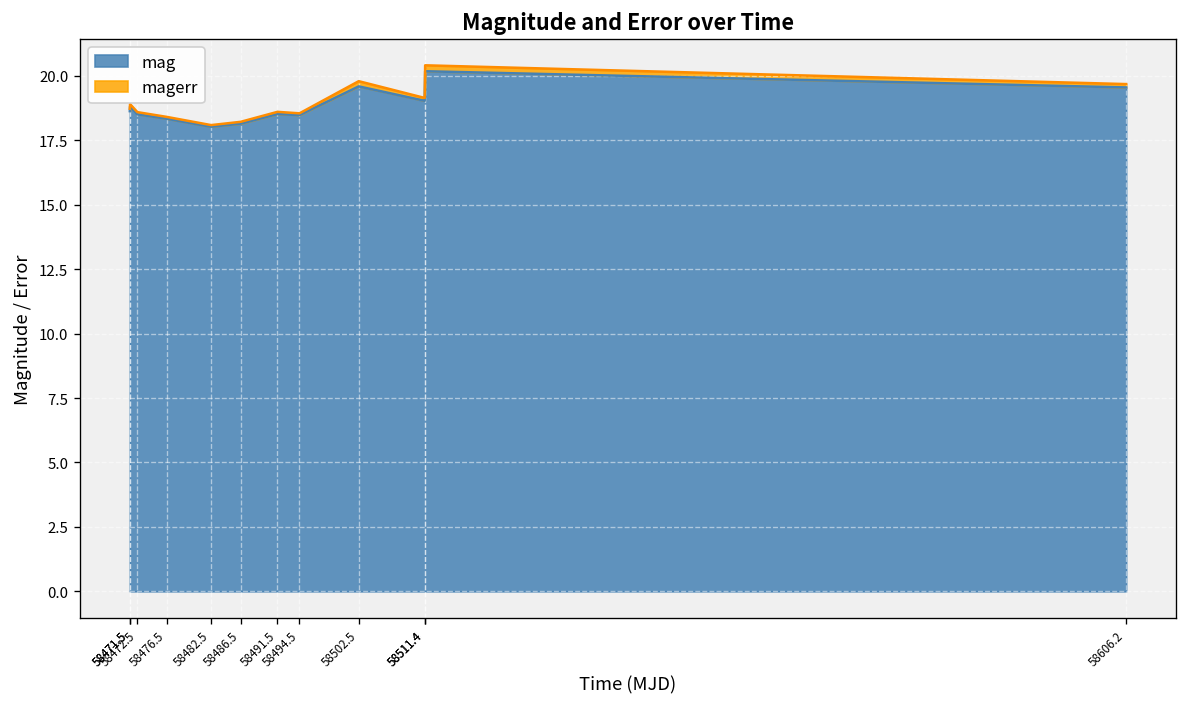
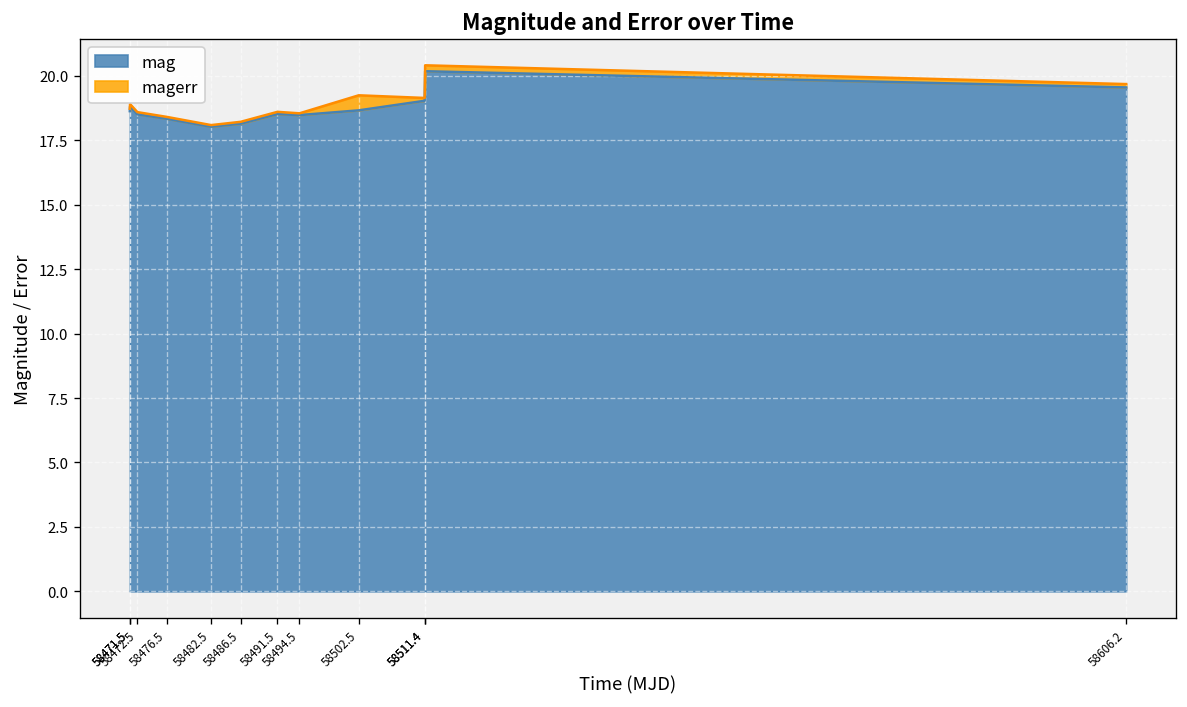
mag, 58502.5: 19.6 -> 18.7
magerr, 58502.5: 0.2 -> 0.6
